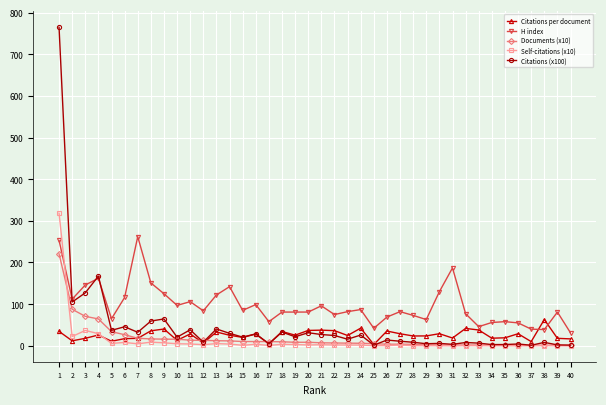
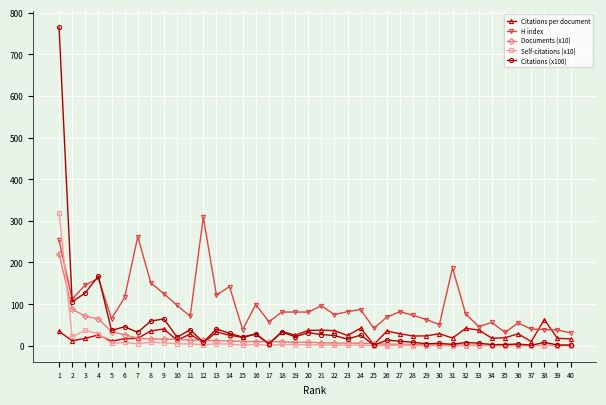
H index, 11: 110 -> 70
H index, 12: 80 -> 310
H index, 15: 90 -> 40
H index, 30: 130 -> 50
H index, 35: 60 -> 30
H index, 39: 80 -> 40
